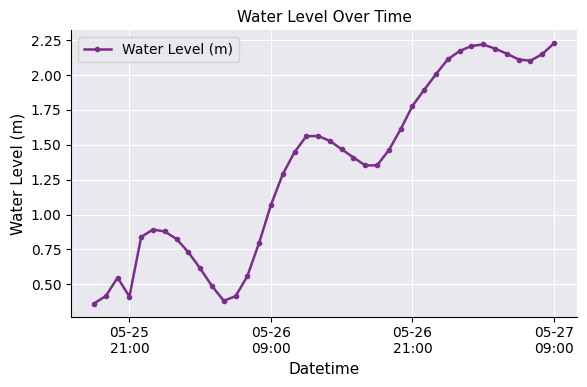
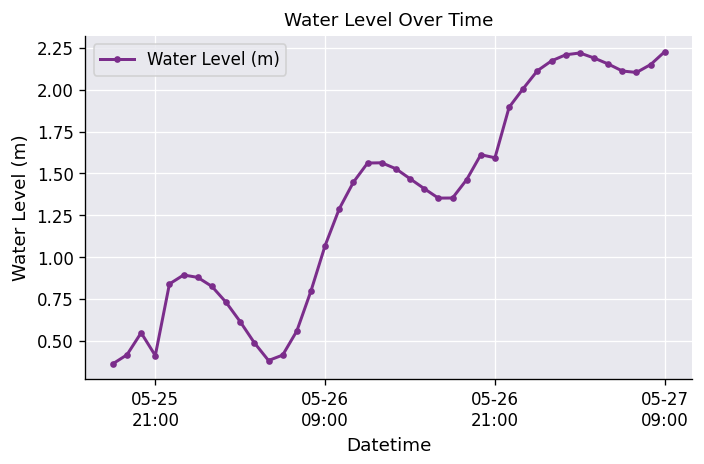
05-26 21:00: 1.78 -> 1.59
